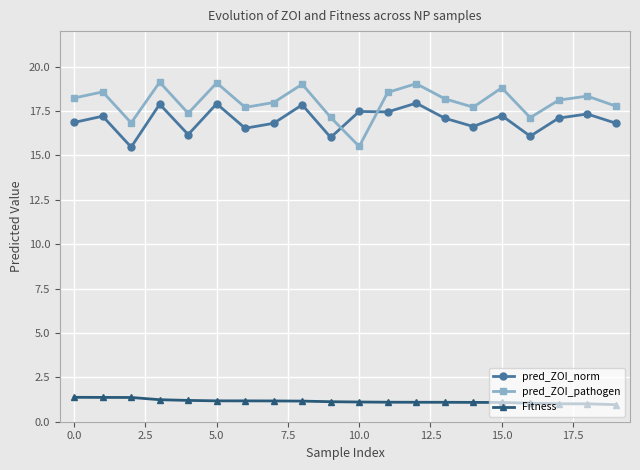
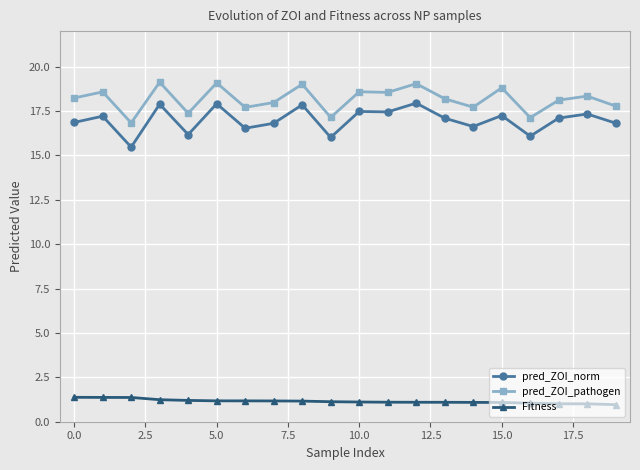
pred_ZOI_pathogen, 10.0: 15.5 -> 18.6
